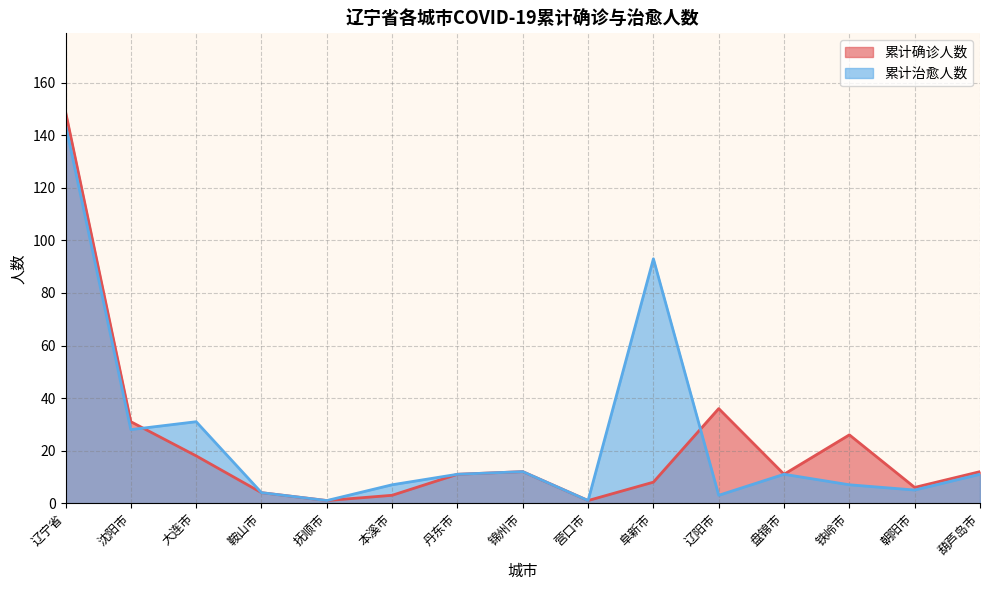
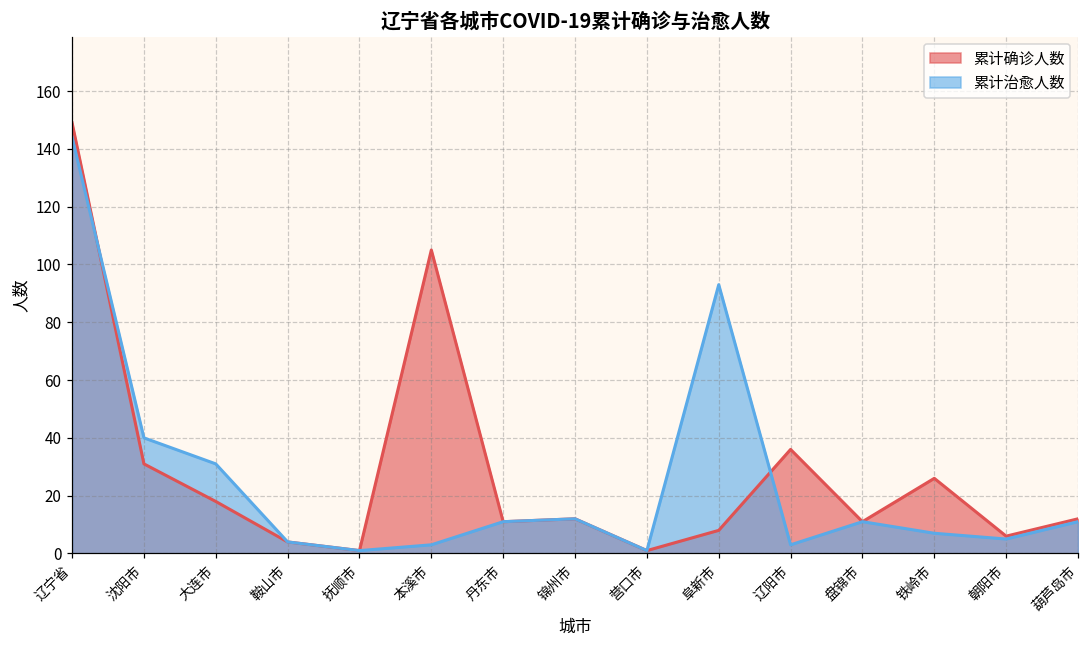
累计治愈人数, 沈阳市: 28 -> 40
累计确诊人数, 本溪市: 3 -> 105
累计治愈人数, 本溪市: 7 -> 3
